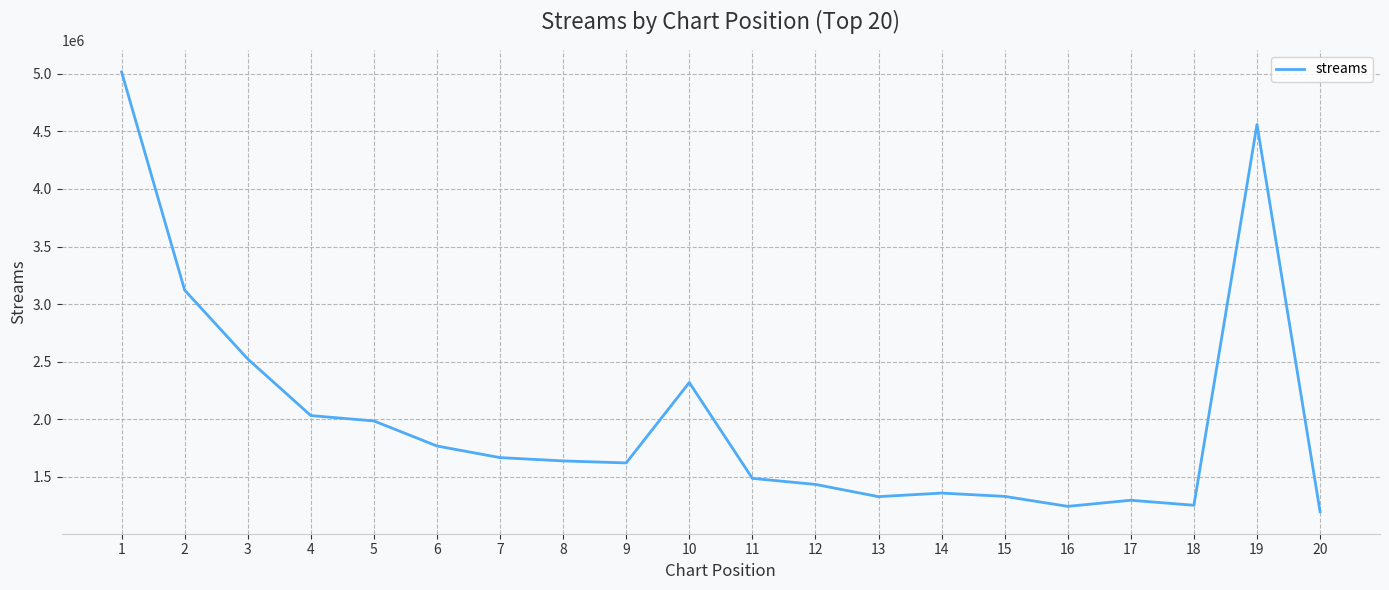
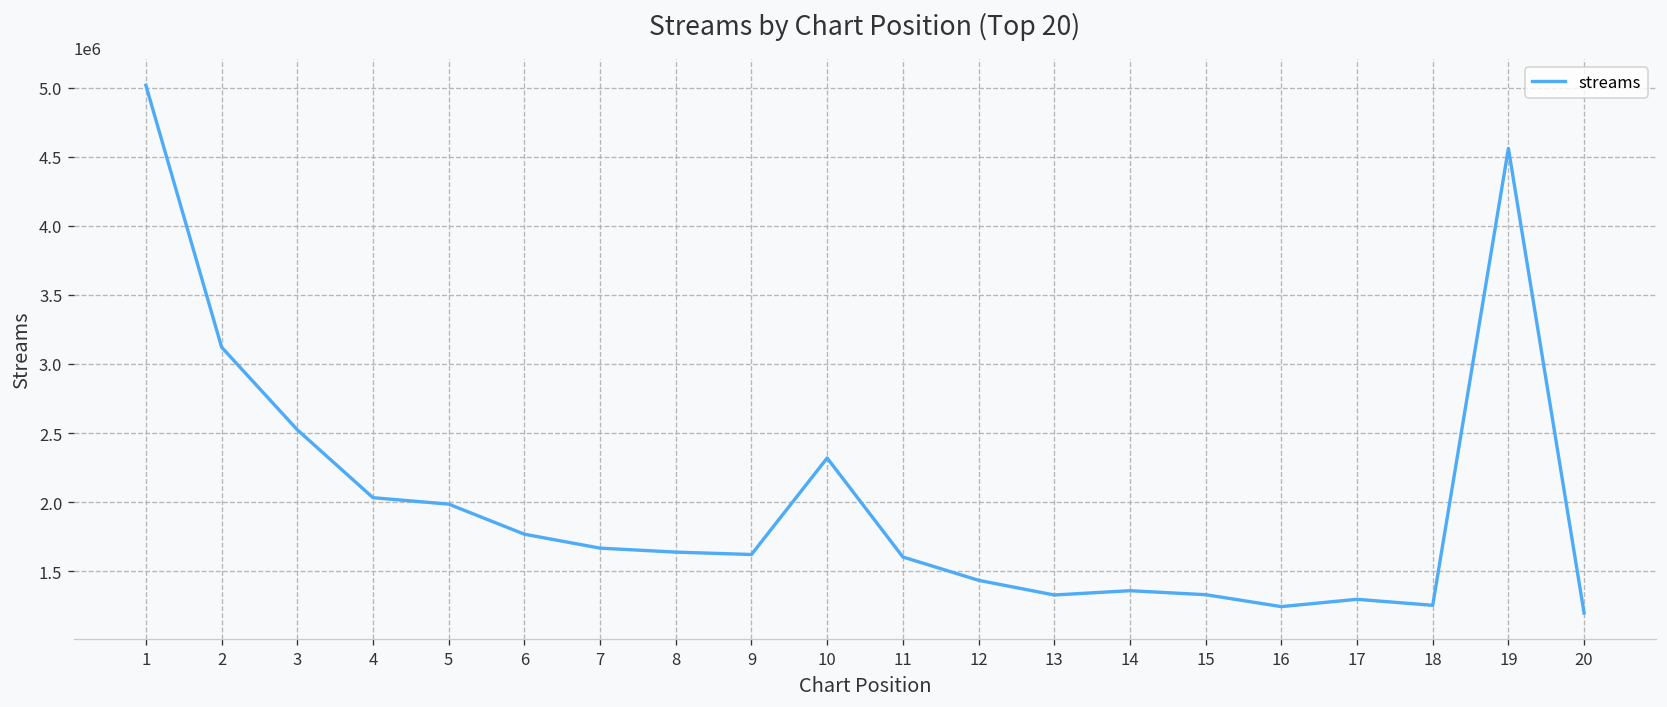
11: 1490000 -> 1600000
